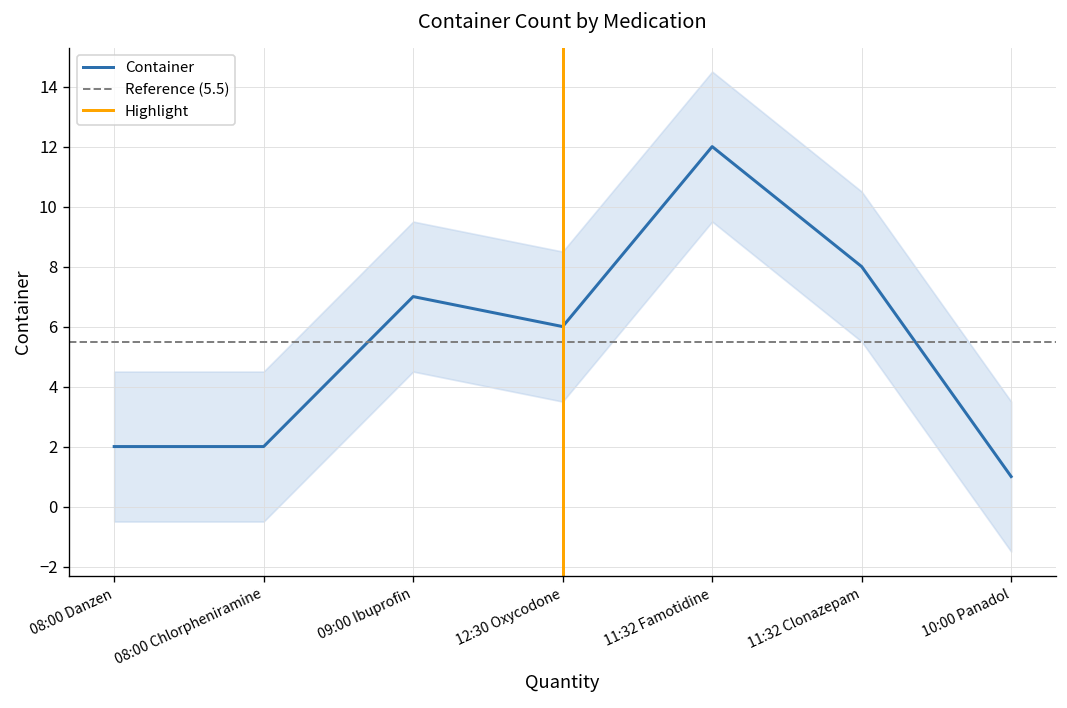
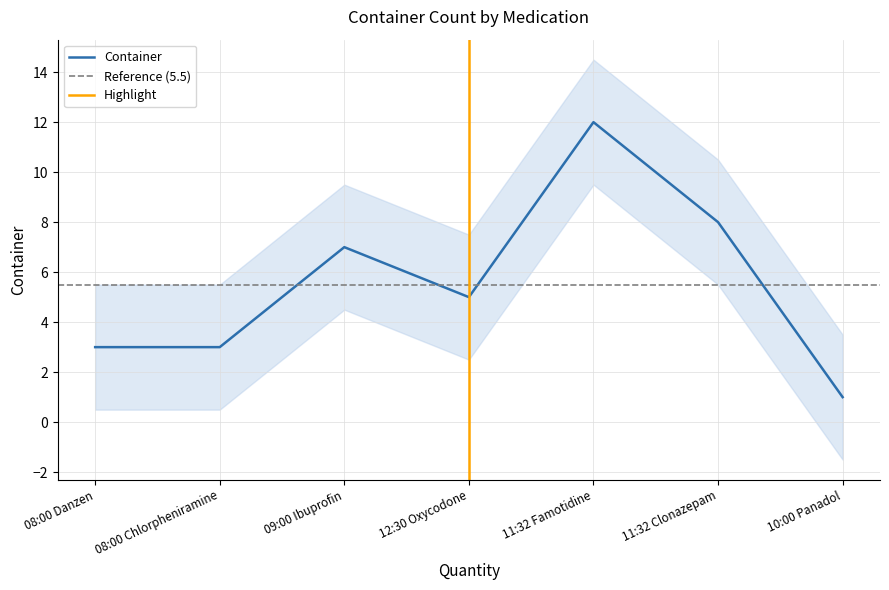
Container, 08:00 Danzen: 2 -> 3
Container, 08:00 Chlorpheniramine: 2 -> 3
Container, 12:30 Oxycodone: 6 -> 5
